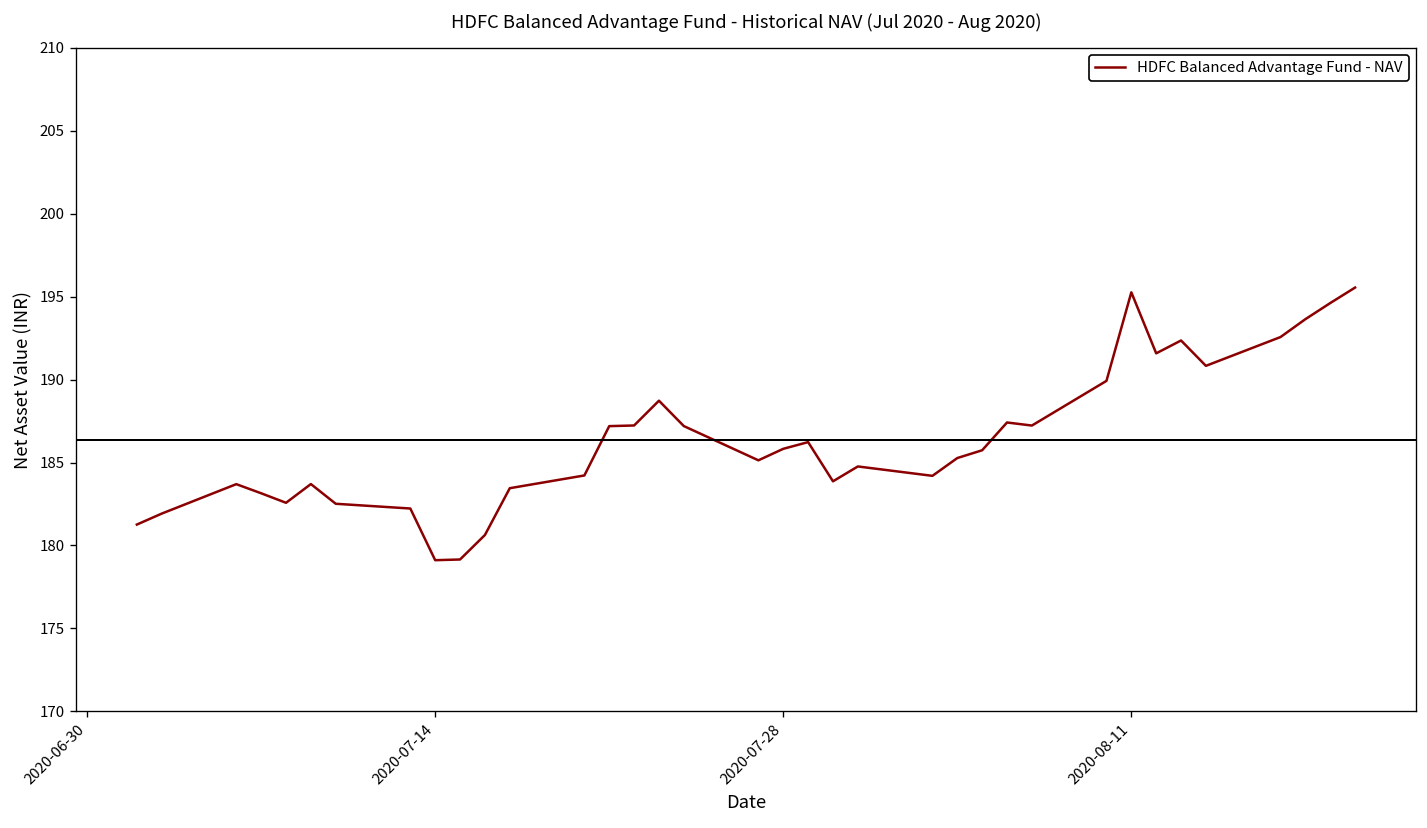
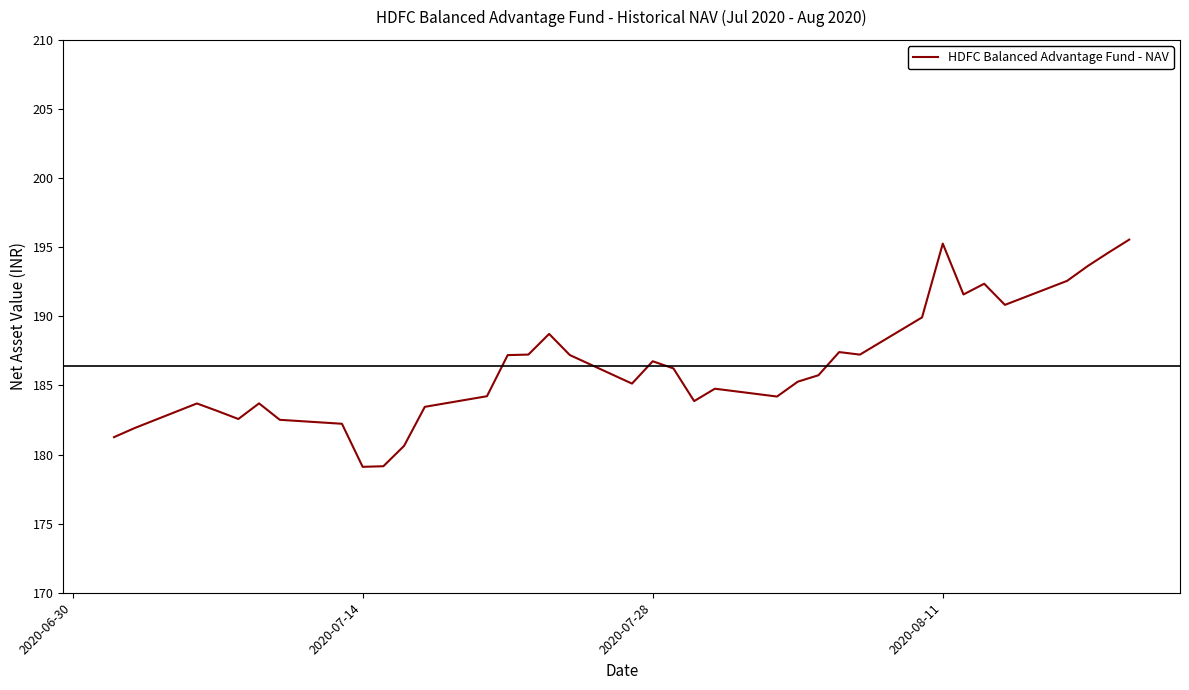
2020-07-28: 185.8 -> 186.7
